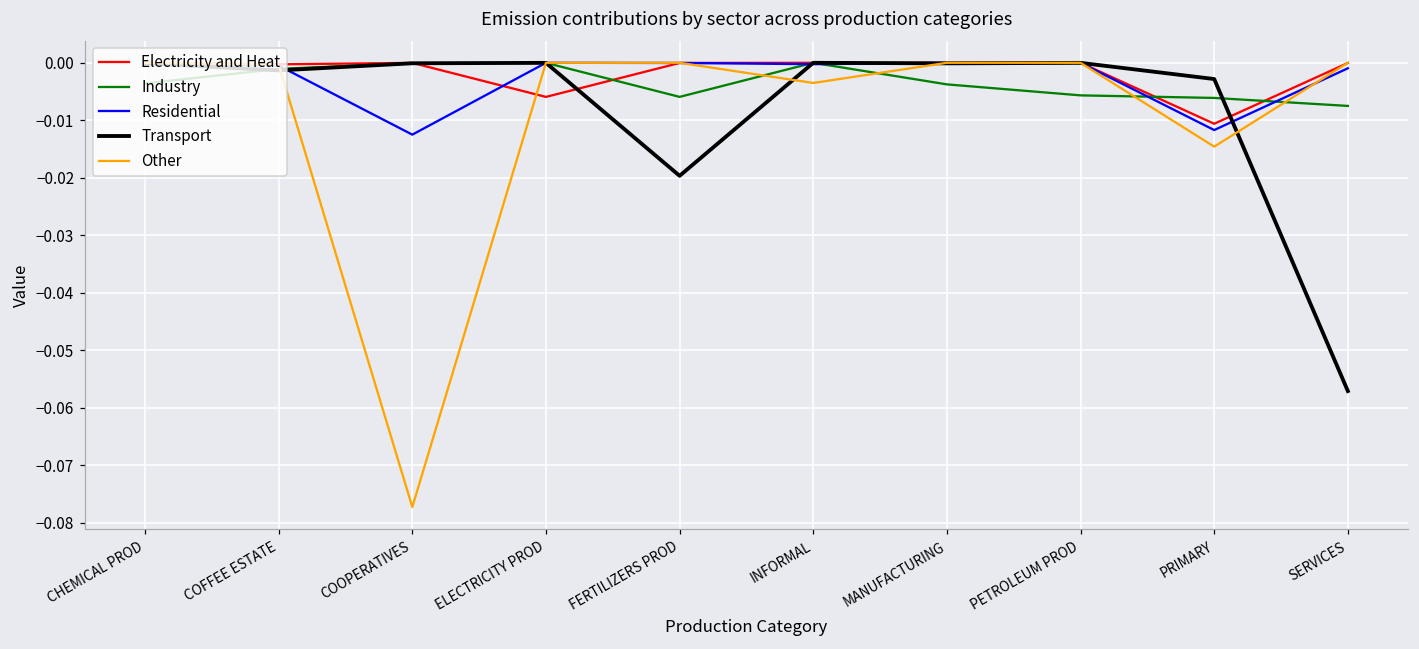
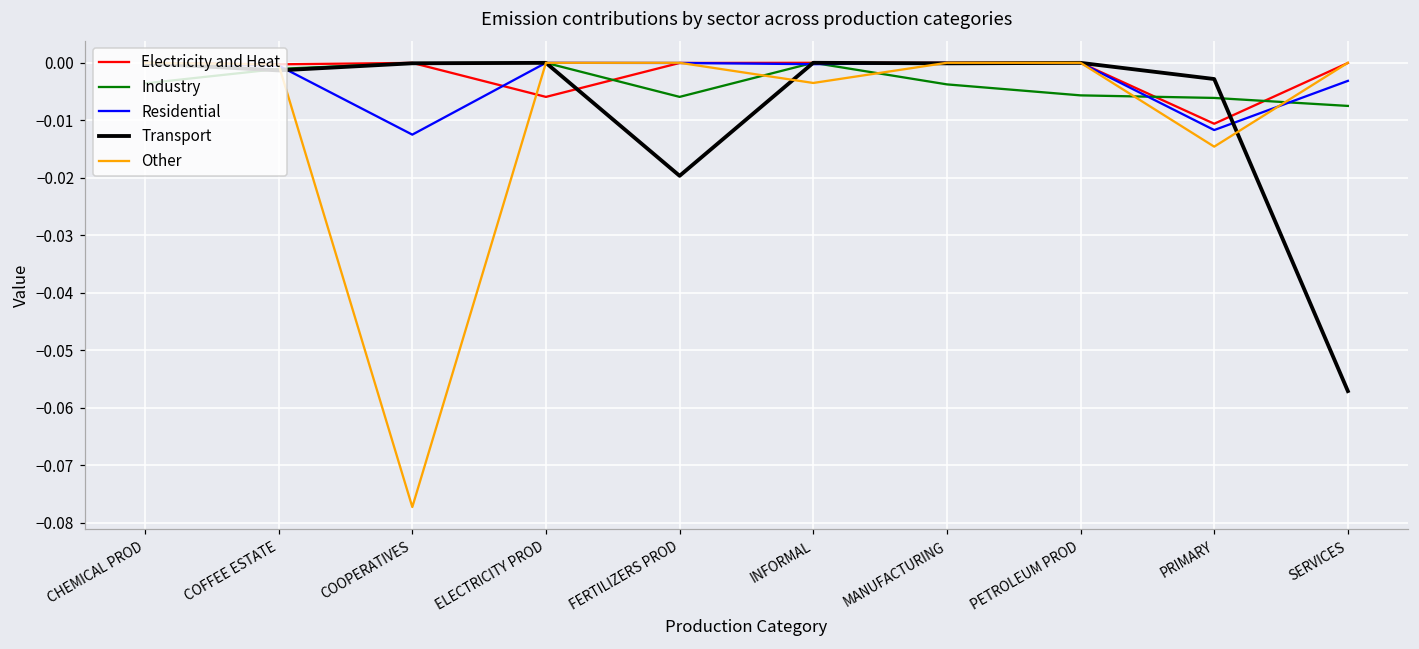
Residential, SERVICES: -0.001 -> -0.003
